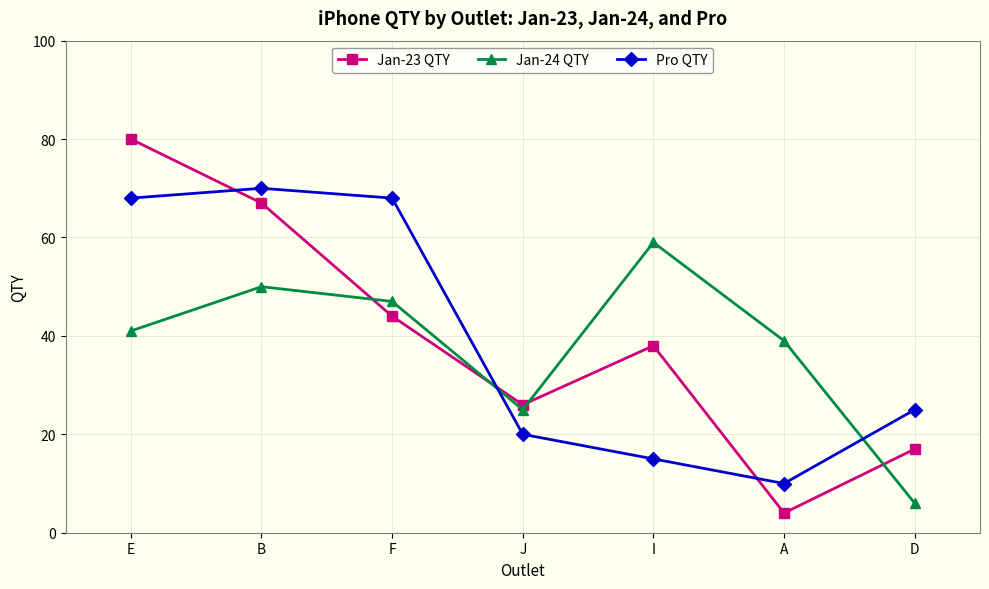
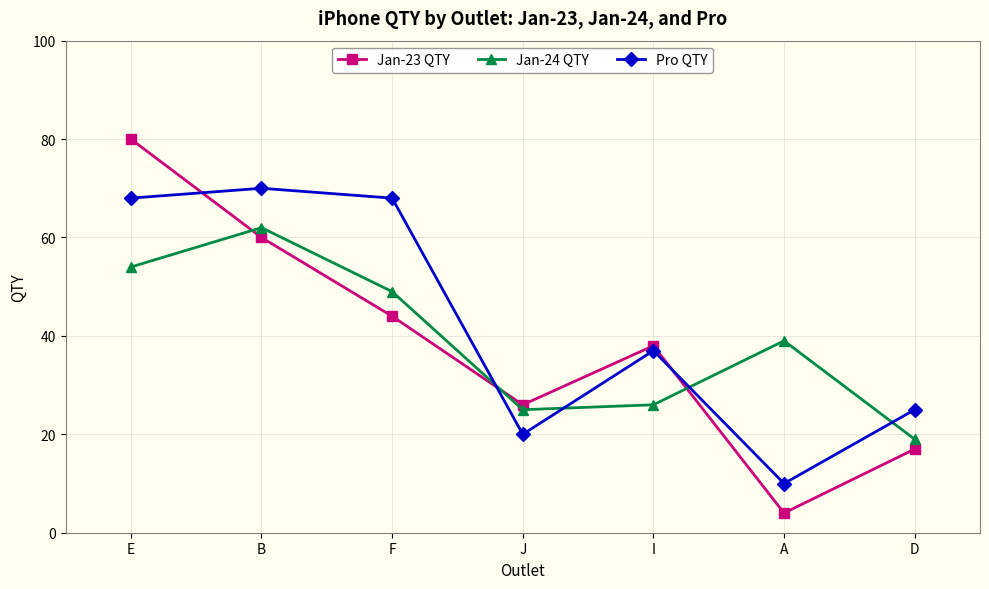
Jan-24 QTY, E: 41 -> 54
Jan-23 QTY, B: 67 -> 60
Jan-24 QTY, B: 50 -> 62
Jan-24 QTY, F: 47 -> 49
Jan-24 QTY, I: 59 -> 26
Pro QTY, I: 15 -> 37
Jan-24 QTY, D: 6 -> 19
